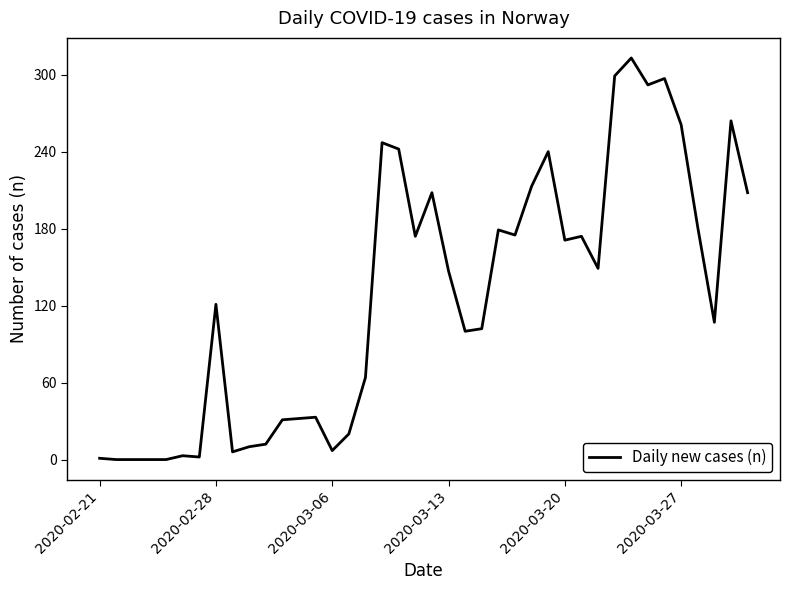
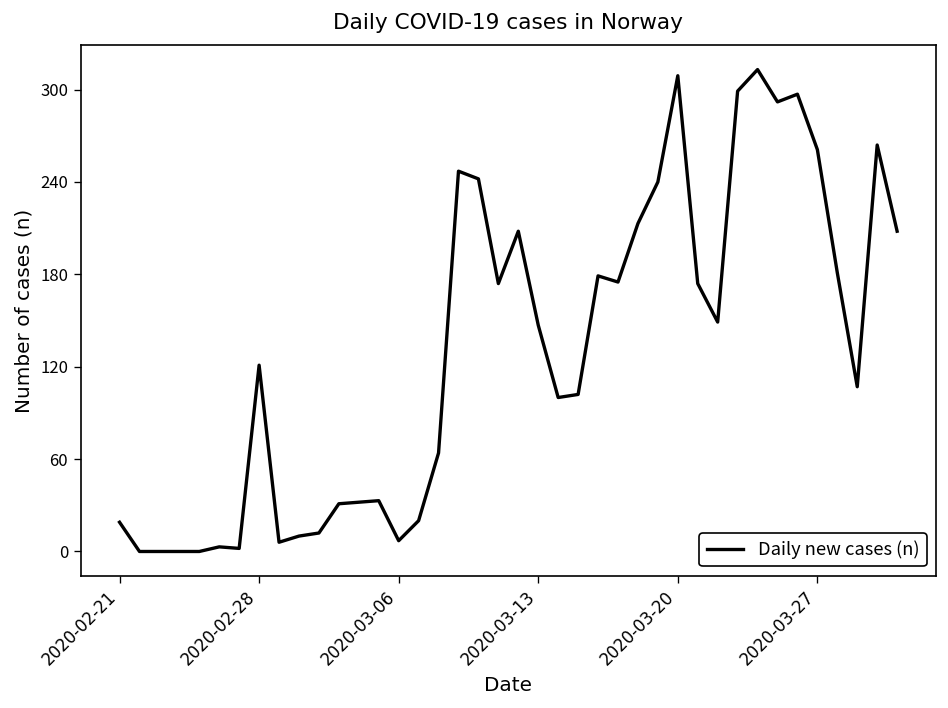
2020-02-21: 1 -> 19
2020-03-20: 171 -> 309
